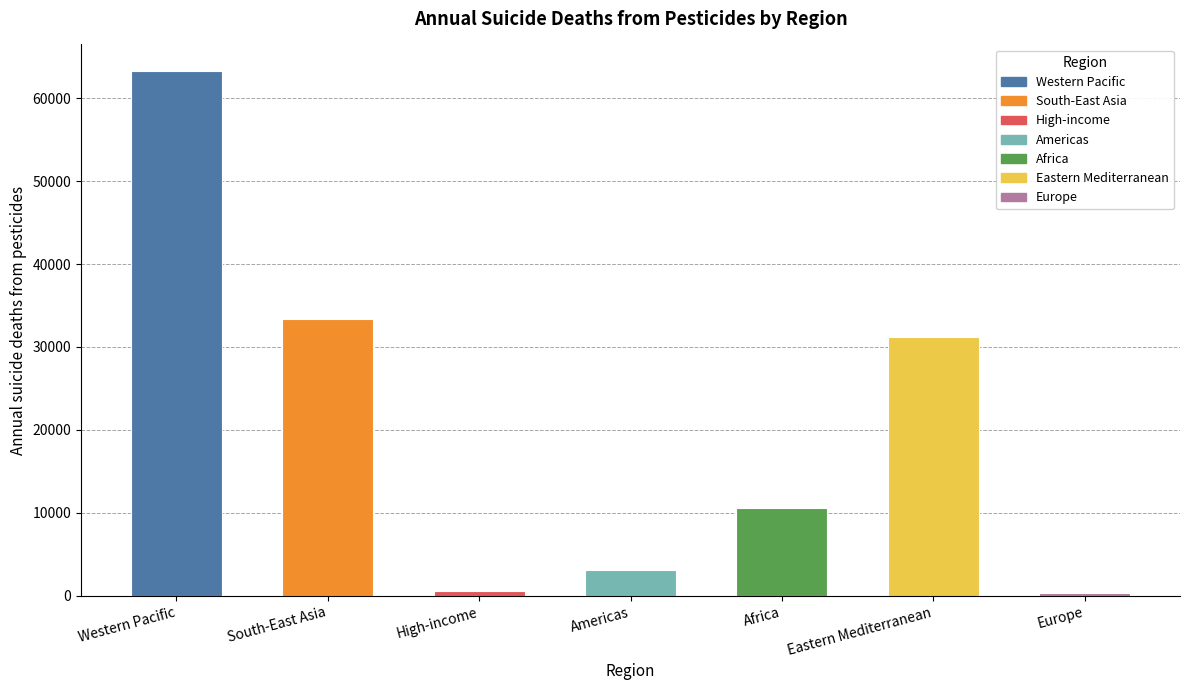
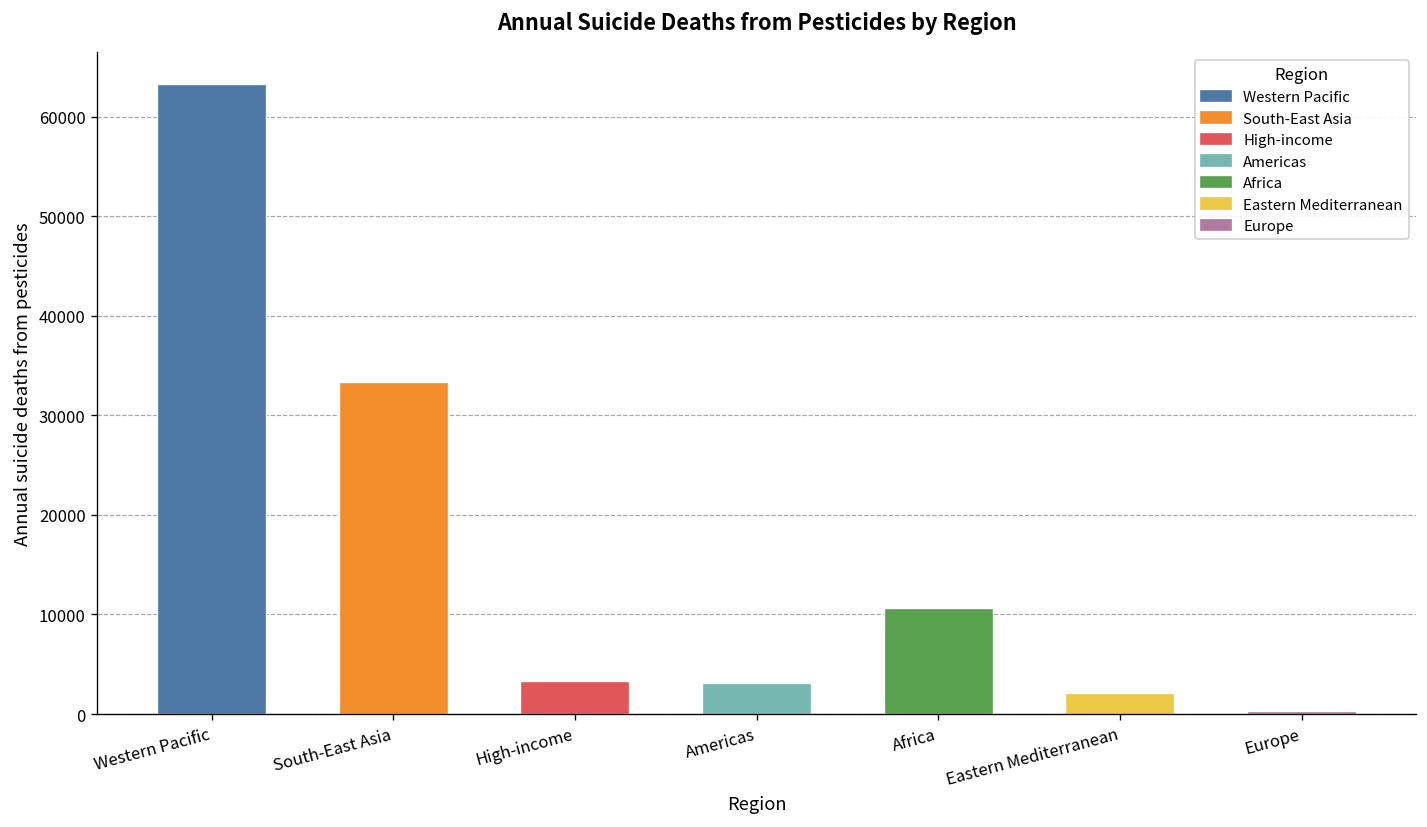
High-income: 1000 -> 3000
Eastern Mediterranean: 31000 -> 2000
